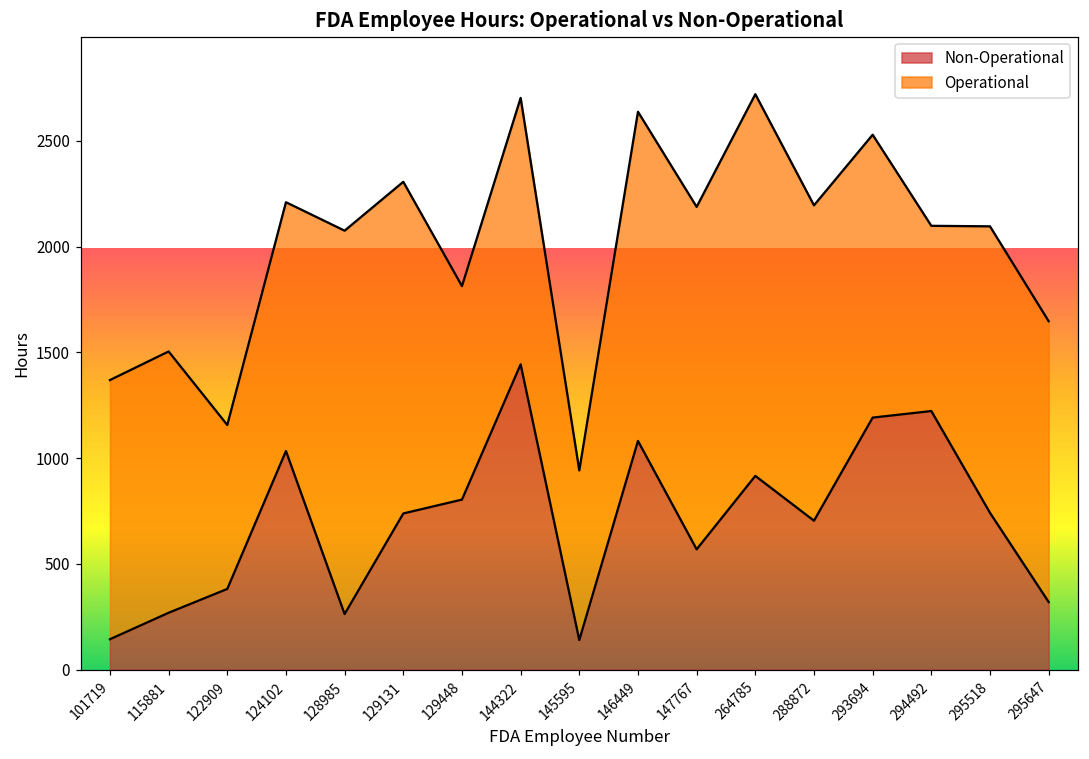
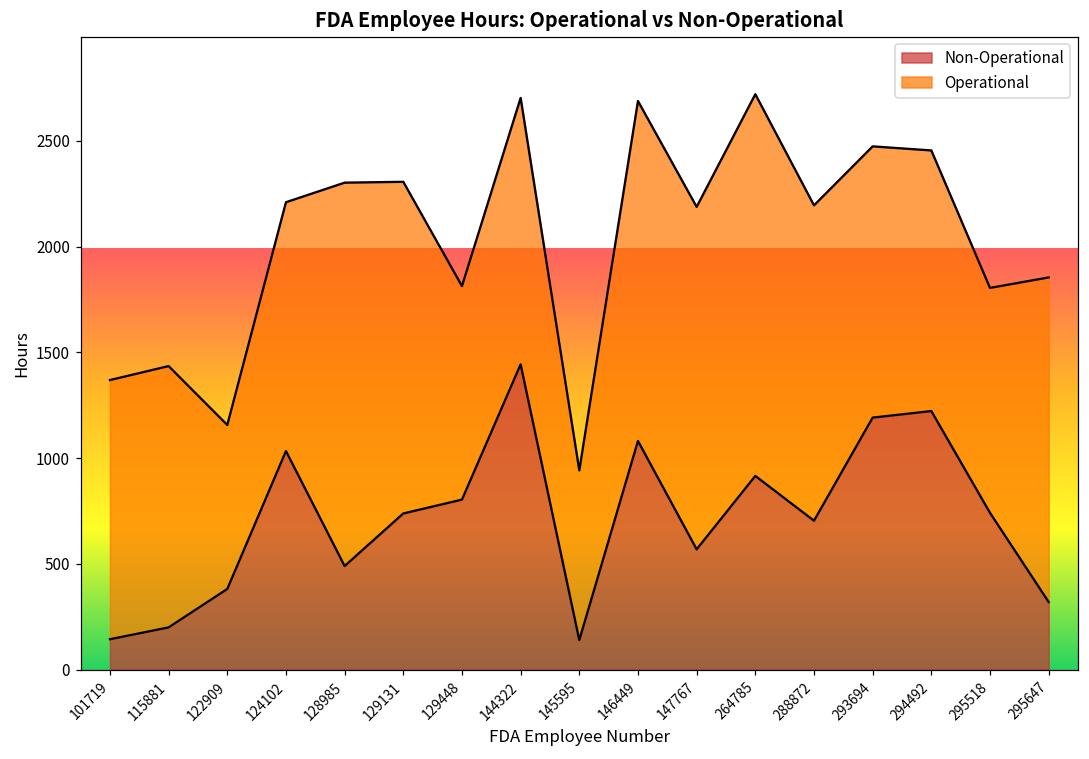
Non-Operational, 115881: 270 -> 200
Non-Operational, 128985: 260 -> 490
Operational, 146449: 1560 -> 1610
Operational, 293694: 1340 -> 1280
Operational, 294492: 880 -> 1230
Operational, 295518: 1350 -> 1060
Operational, 295647: 1330 -> 1530
